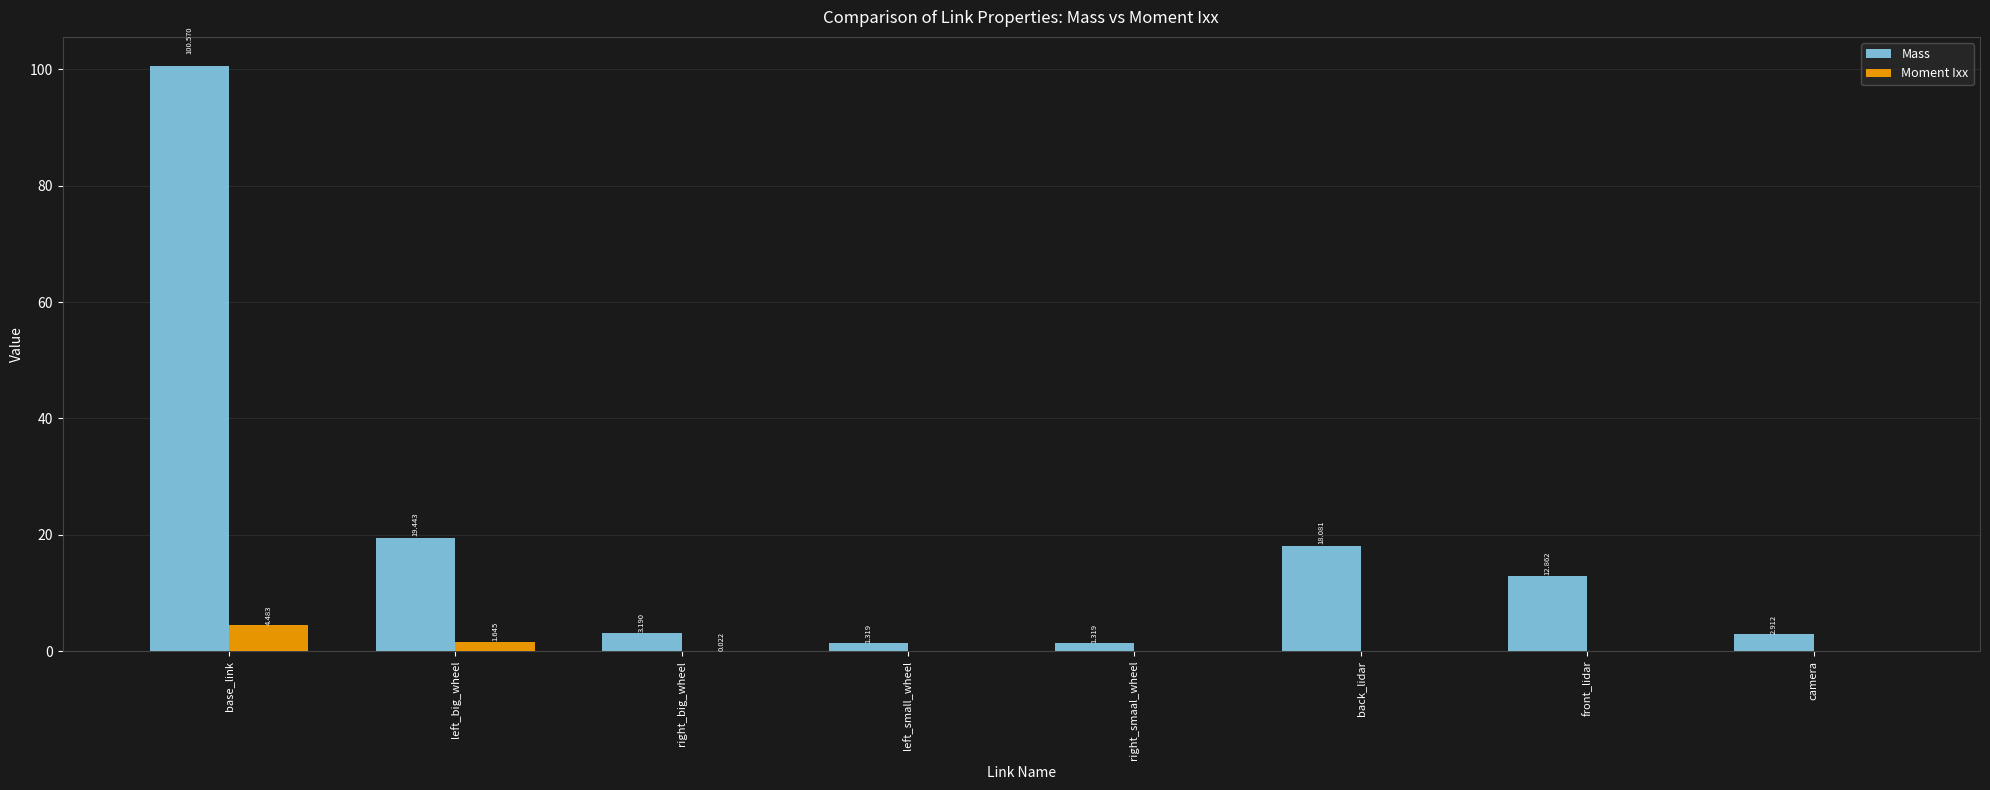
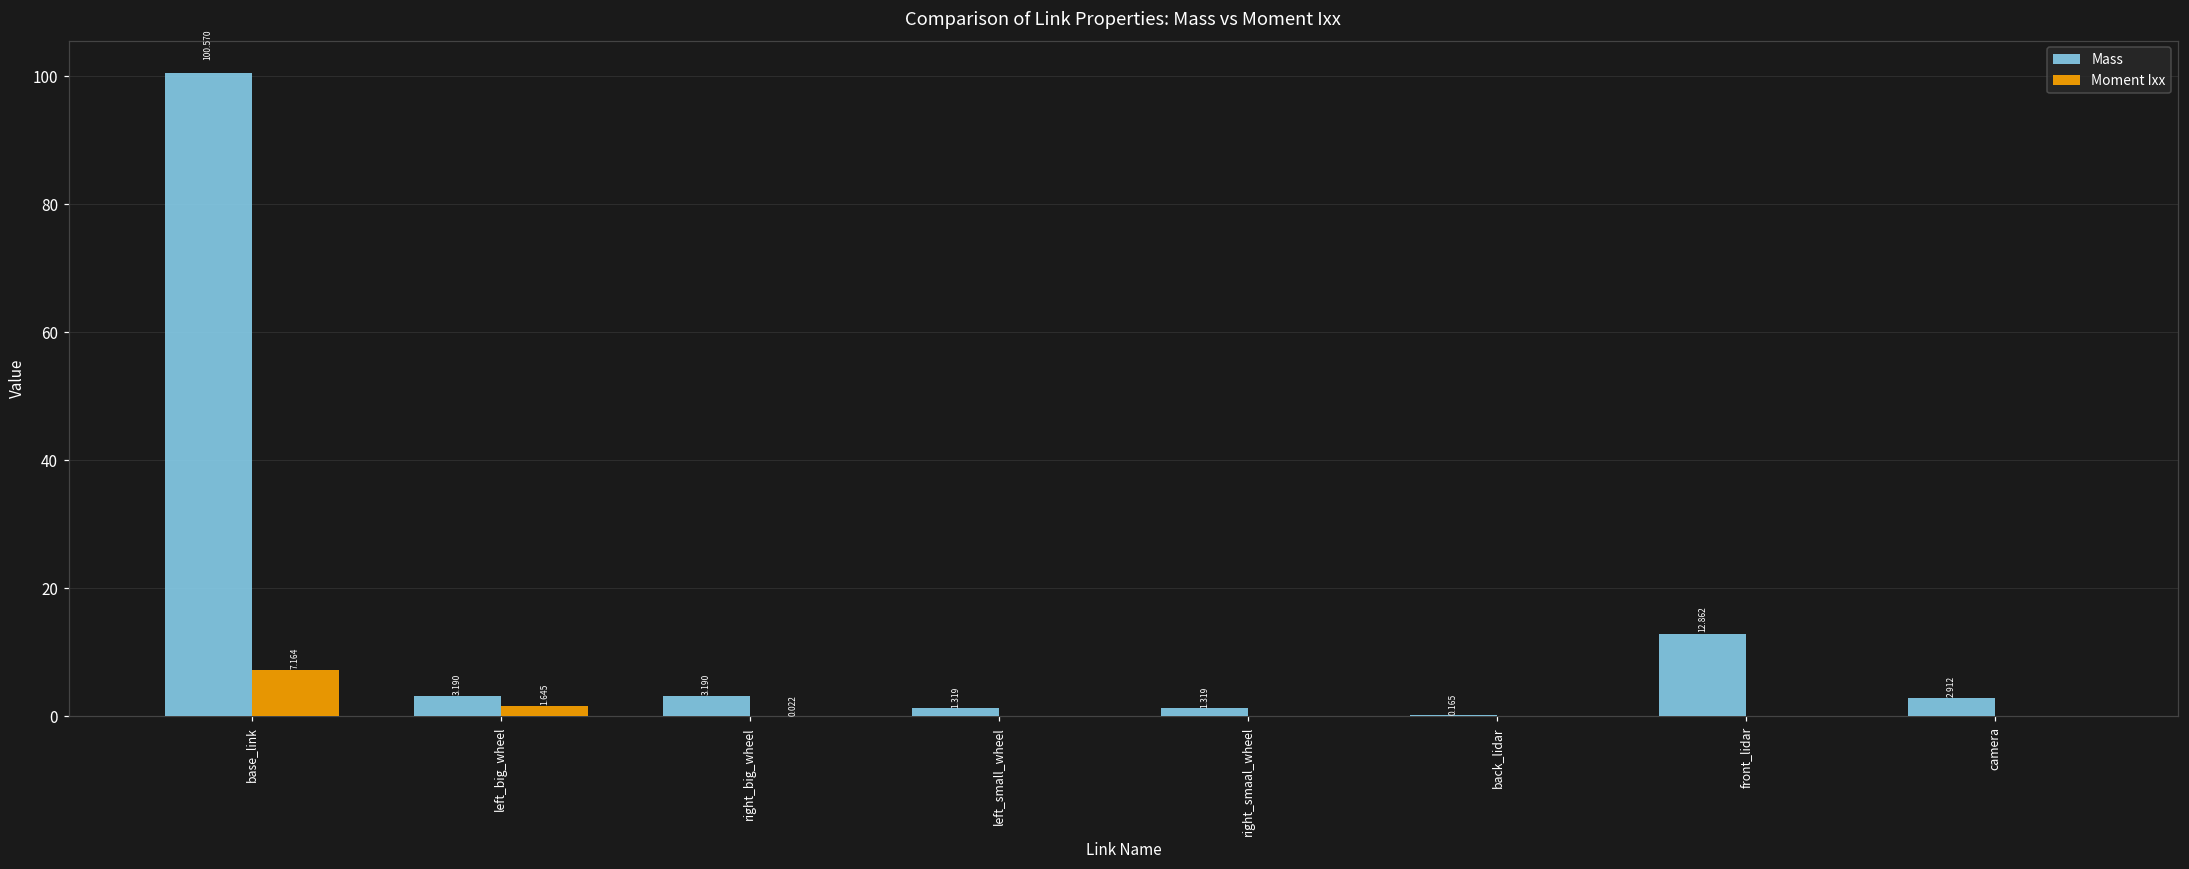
Moment Ixx, base_link: 4.483 -> 7.164
Mass, left_big_wheel: 19.443 -> 3.190
Mass, back_lidar: 18.081 -> 0.165
